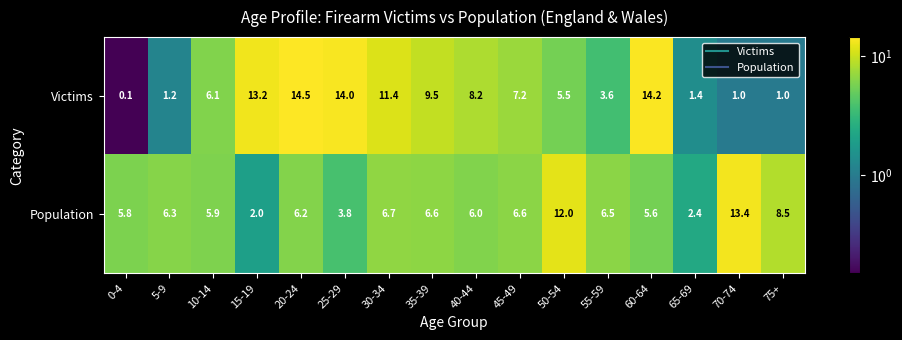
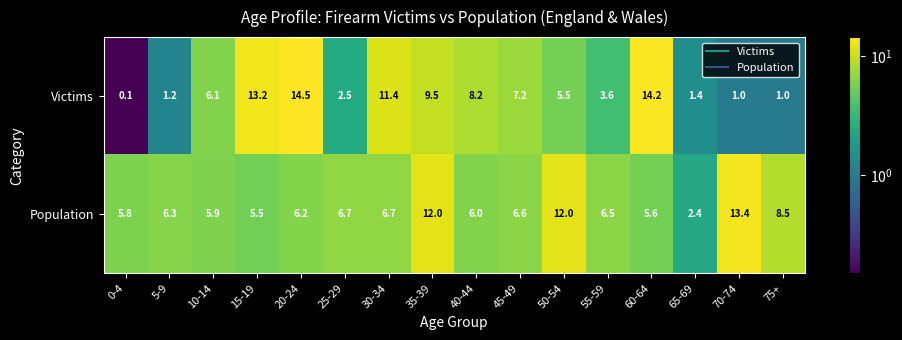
Victims, 25-29: 14.0 -> 2.5
Population, 15-19: 2.0 -> 5.5
Population, 25-29: 3.8 -> 6.7
Population, 35-39: 6.6 -> 12.0
